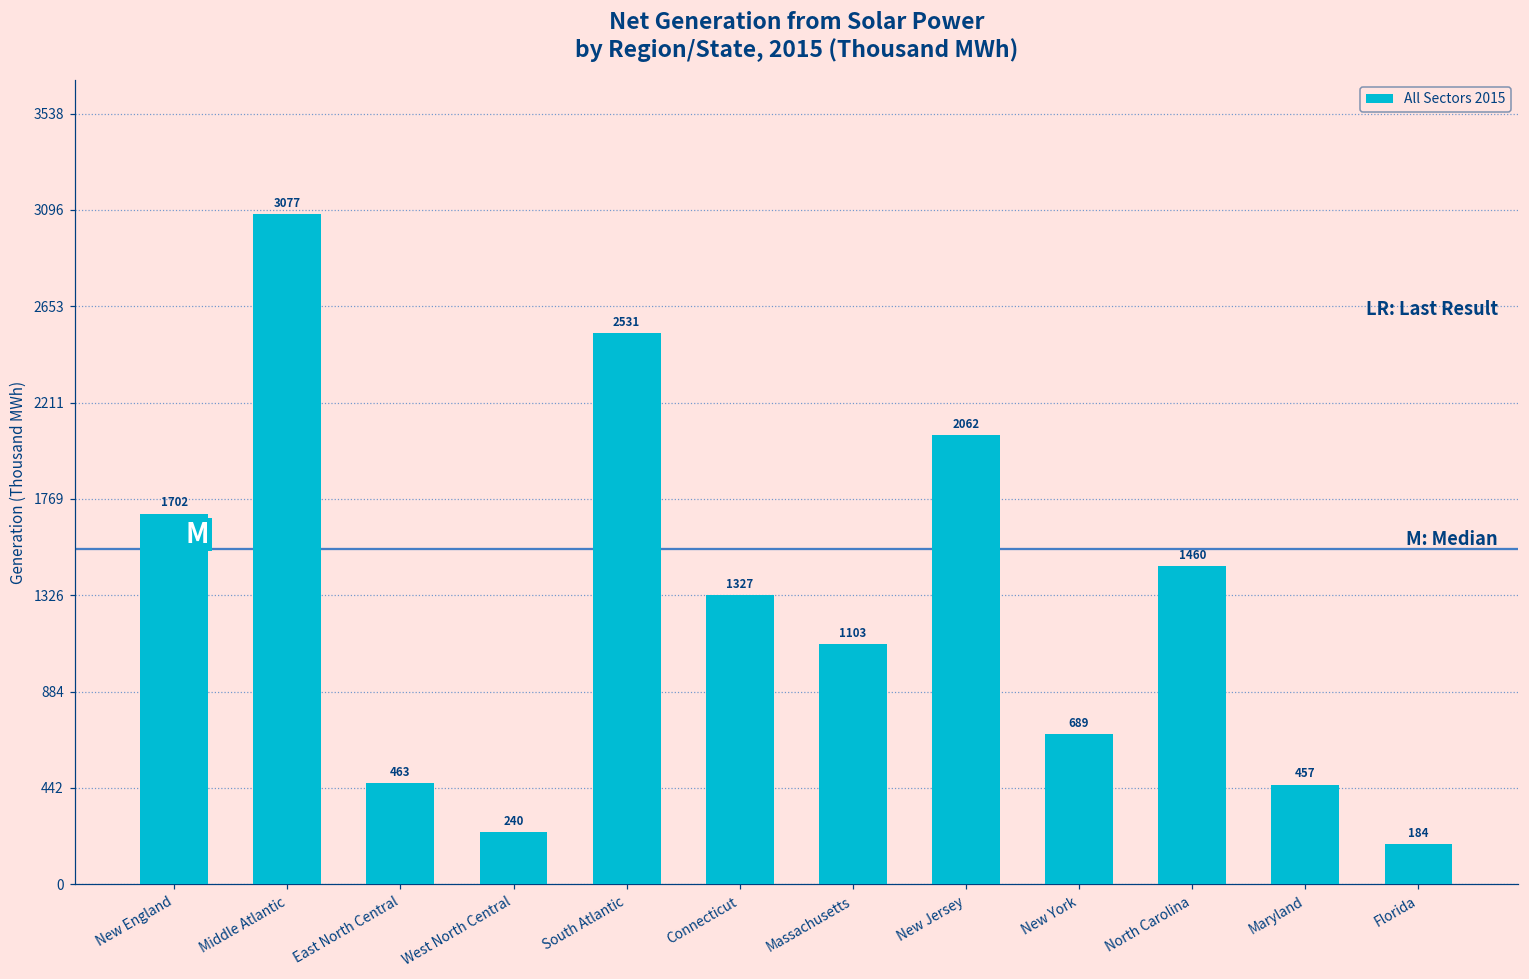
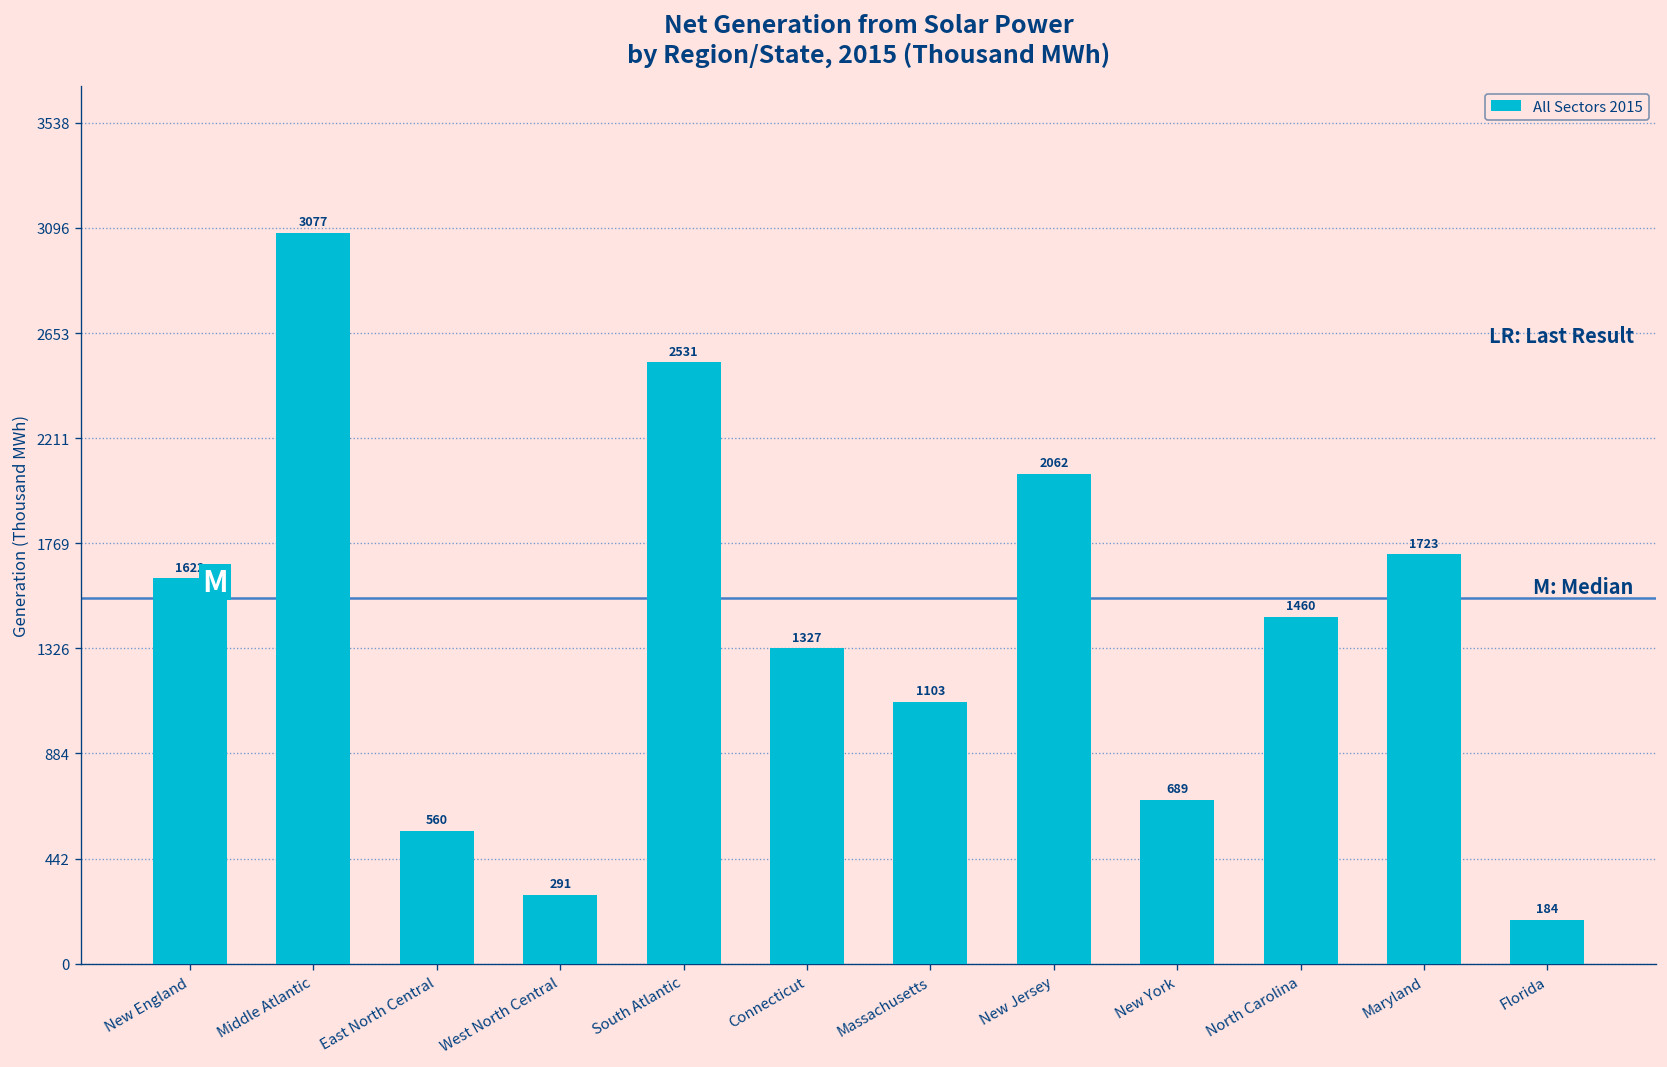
New England: 1702 -> 1622
East North Central: 463 -> 560
West North Central: 240 -> 291
Maryland: 457 -> 1723
